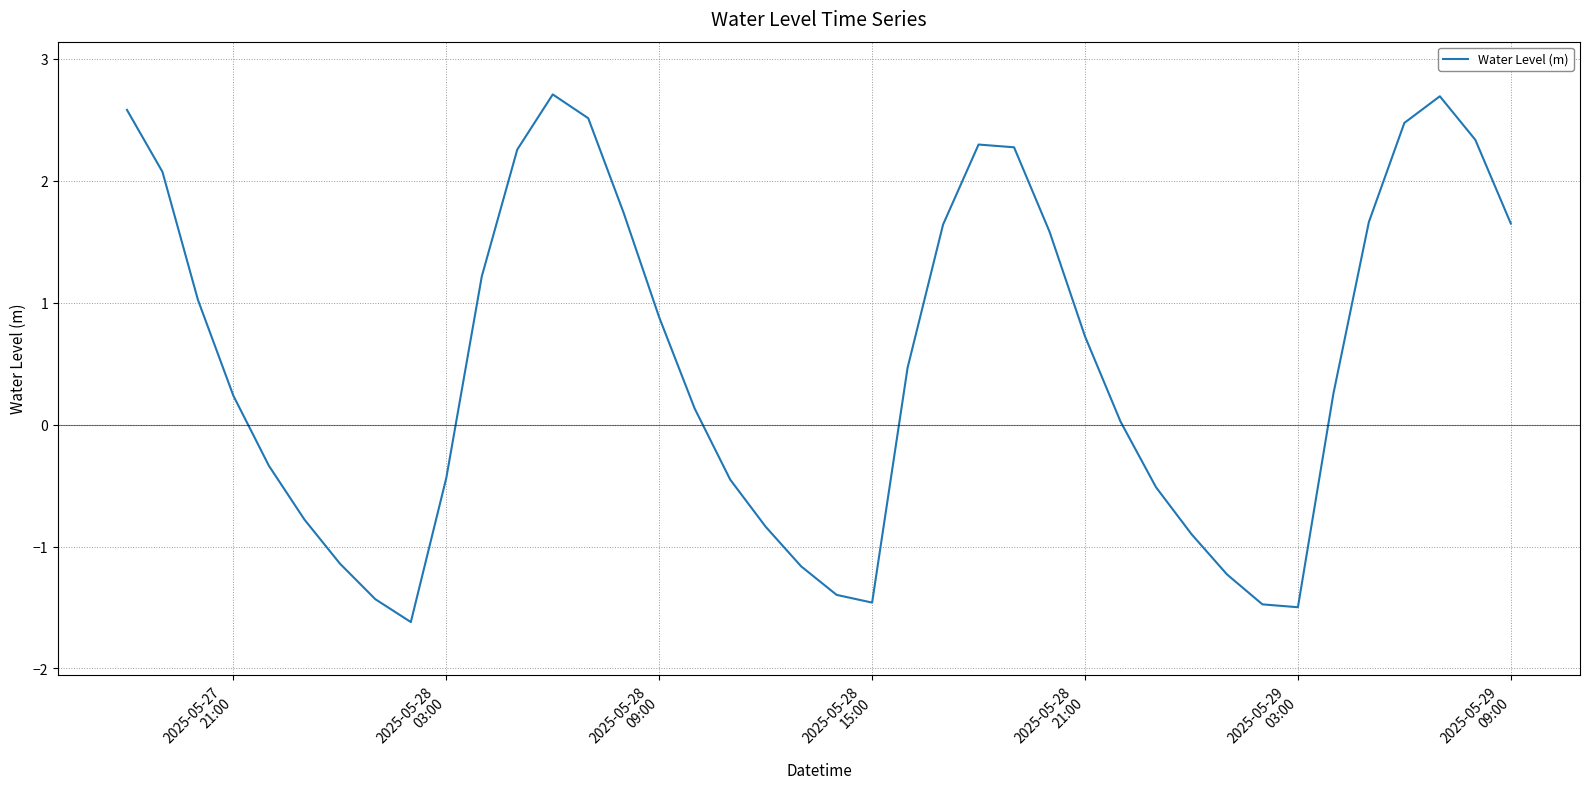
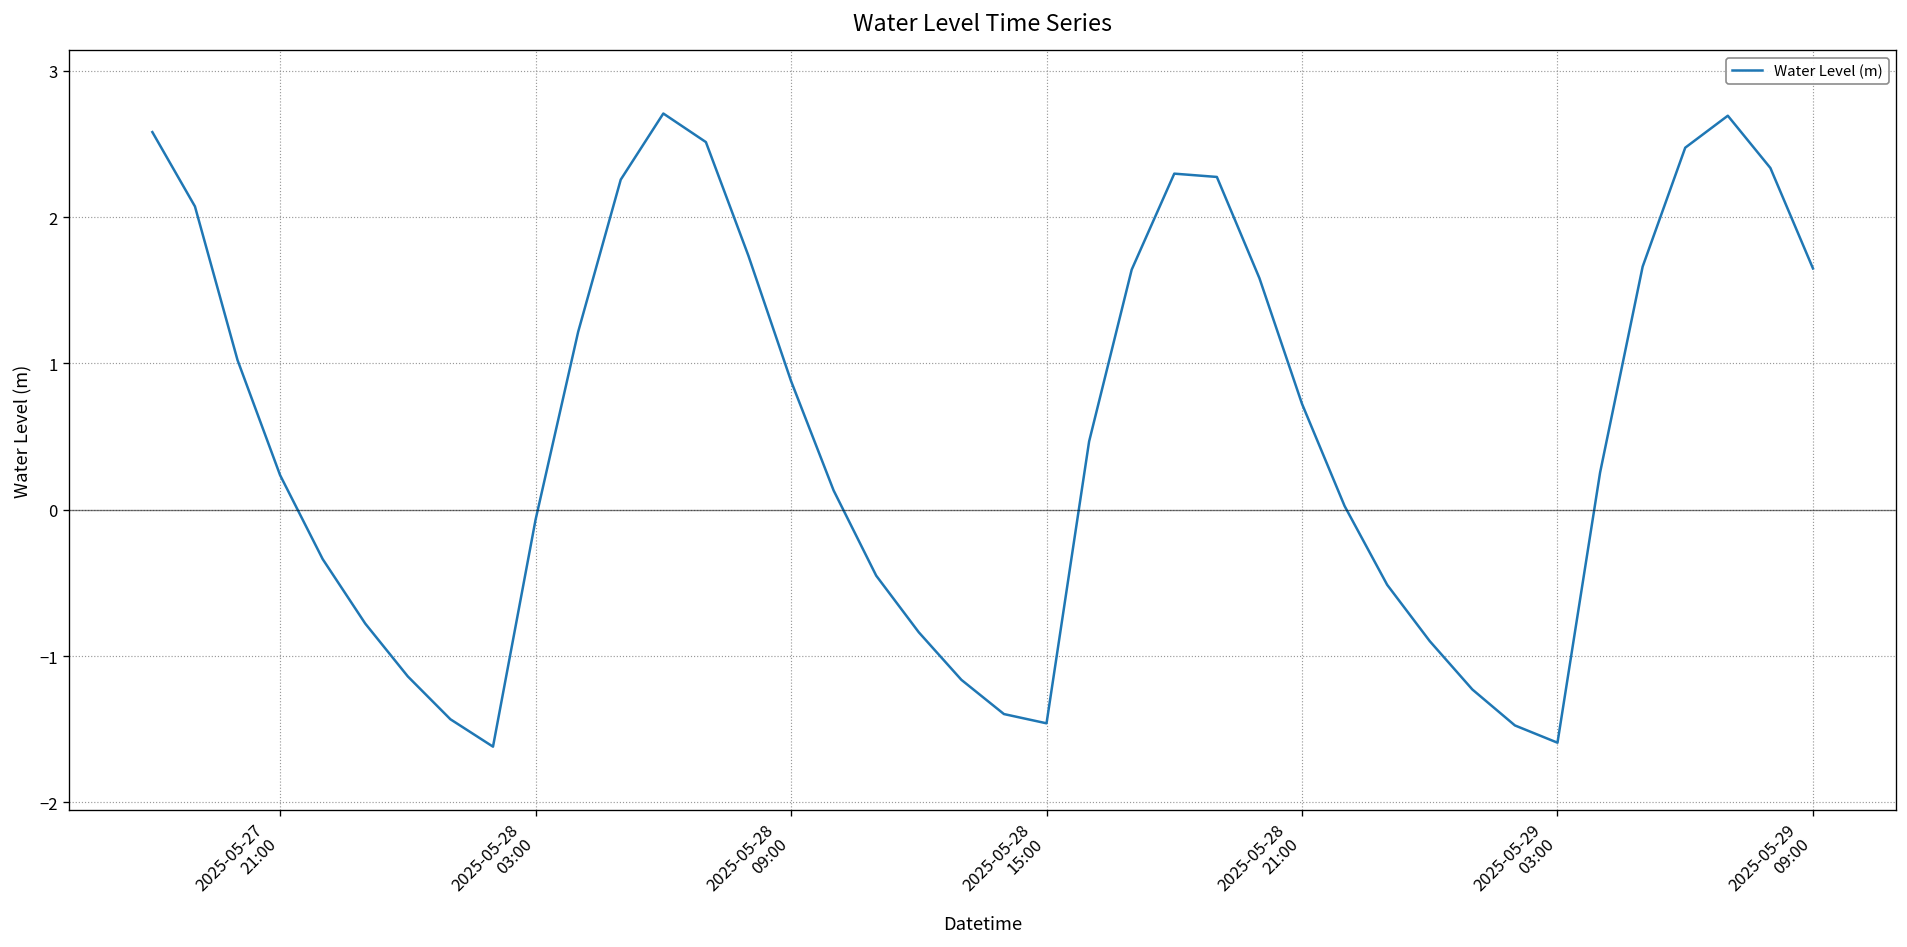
2025-05-28 03:00: -0.44 -> -0.07
2025-05-29 03:00: -1.50 -> -1.59
